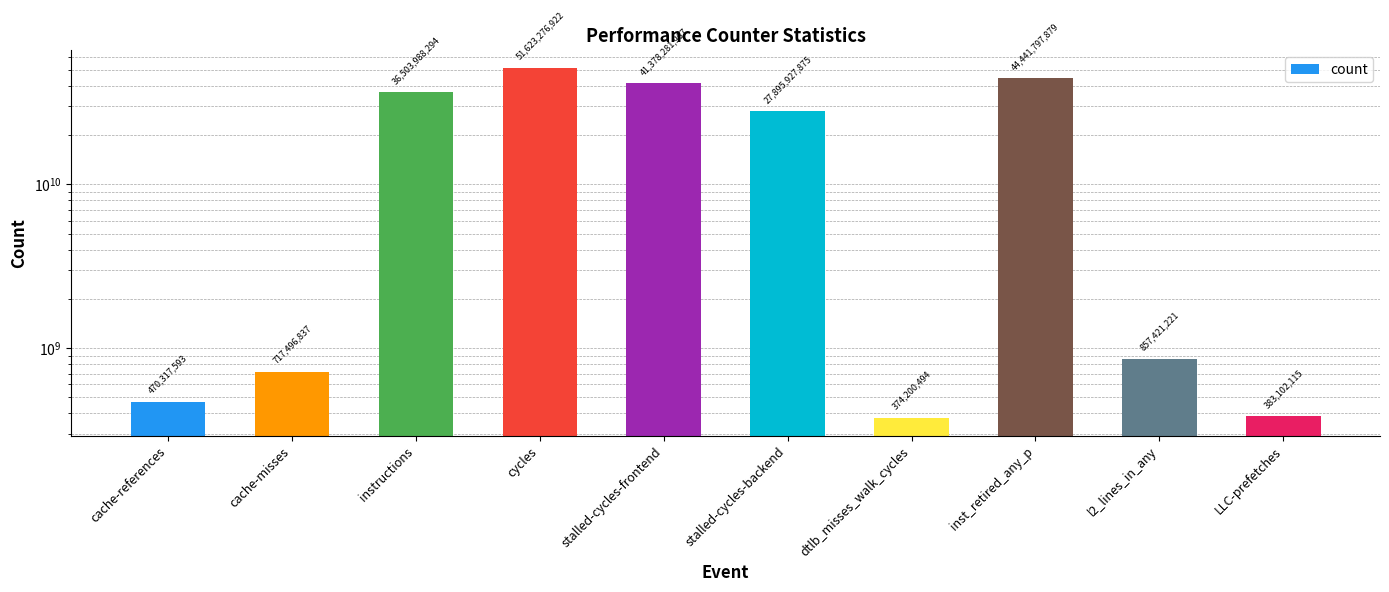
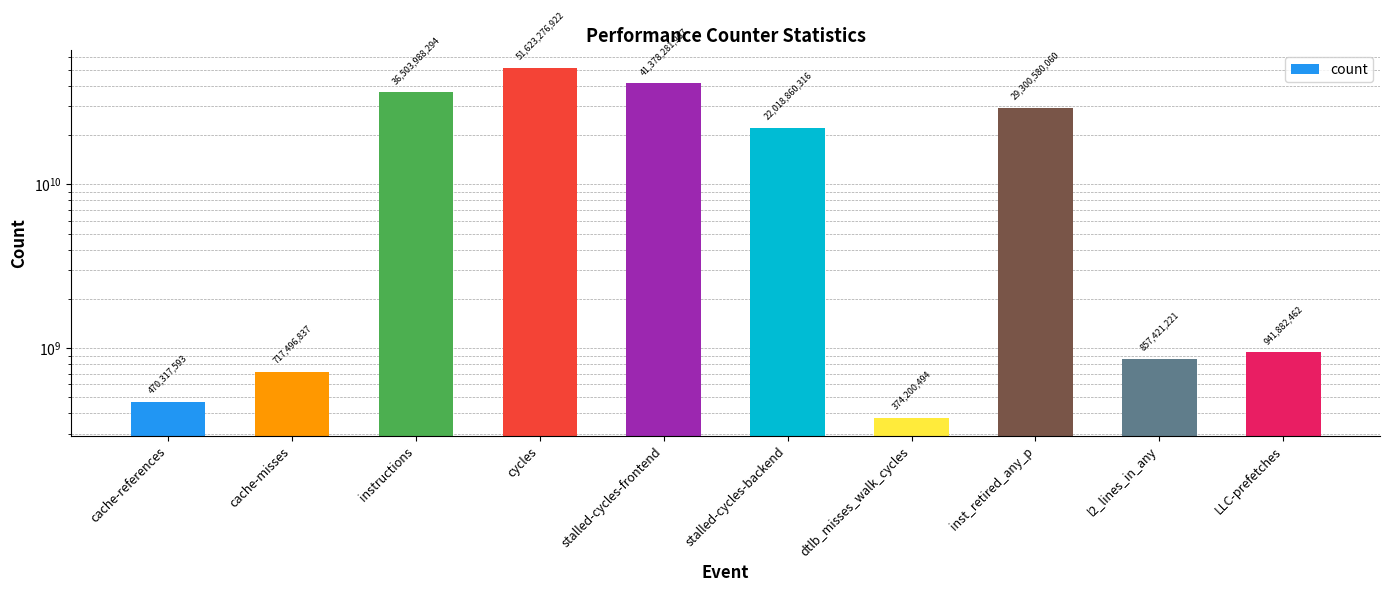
stalled-cycles-backend: 27,895,927,875 -> 22,018,860,316
inst_retired_any_p: 44,441,797,879 -> 29,300,580,060
LLC-prefetches: 383,102,115 -> 941,882,462
